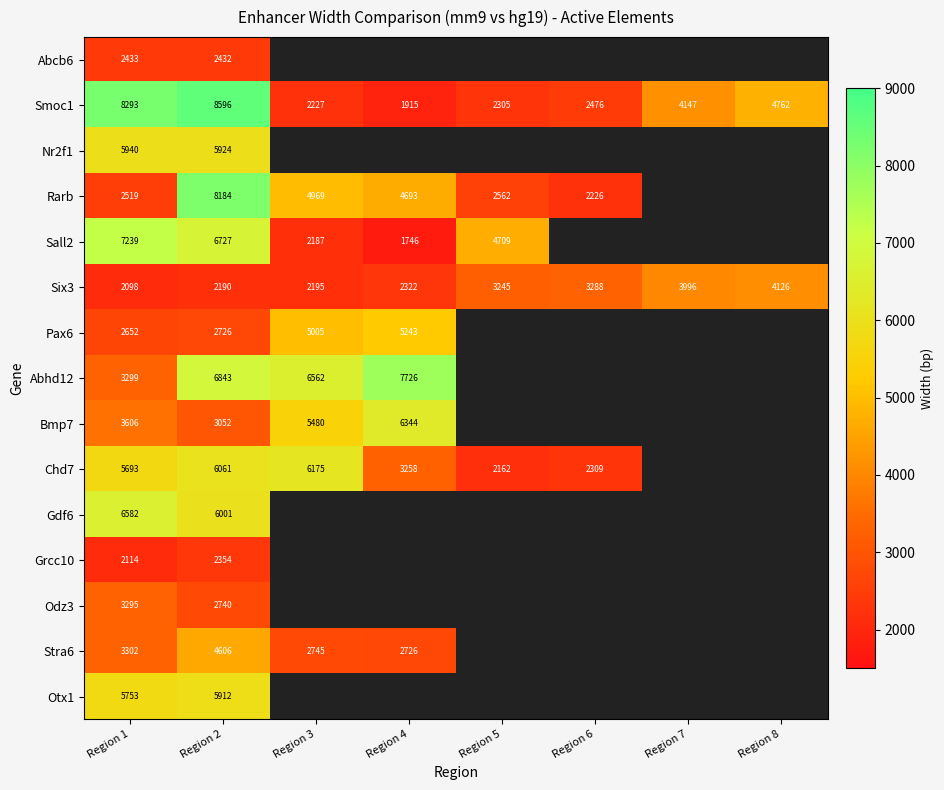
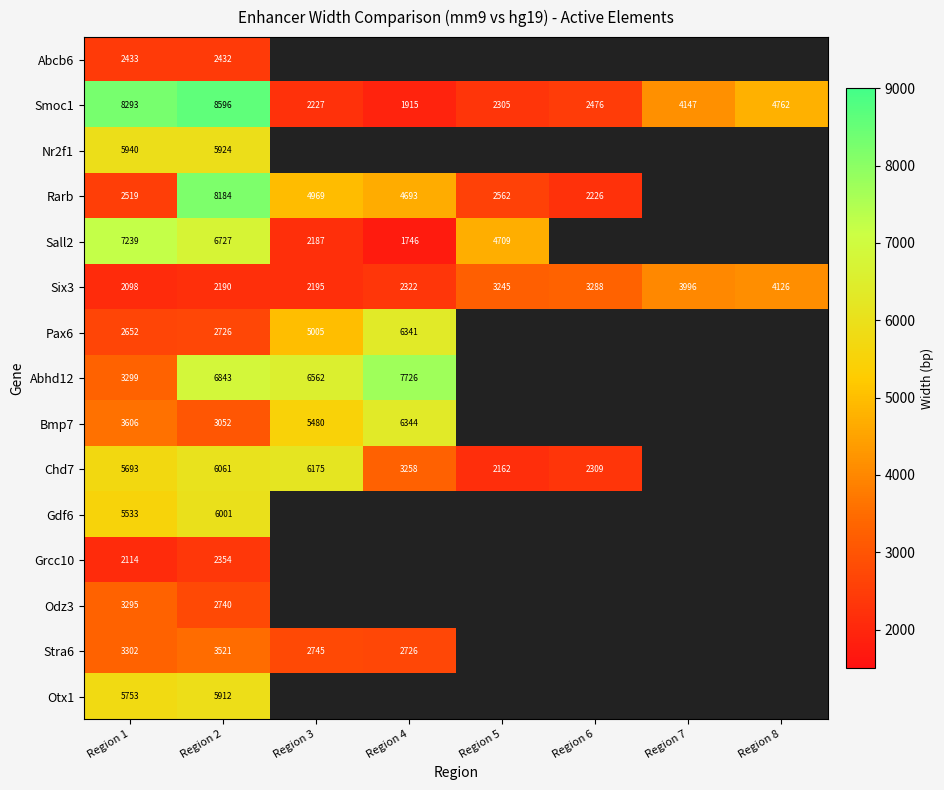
Pax6, Region 4: 5243 -> 6341
Gdf6, Region 1: 6582 -> 5533
Stra6, Region 2: 4606 -> 3521
